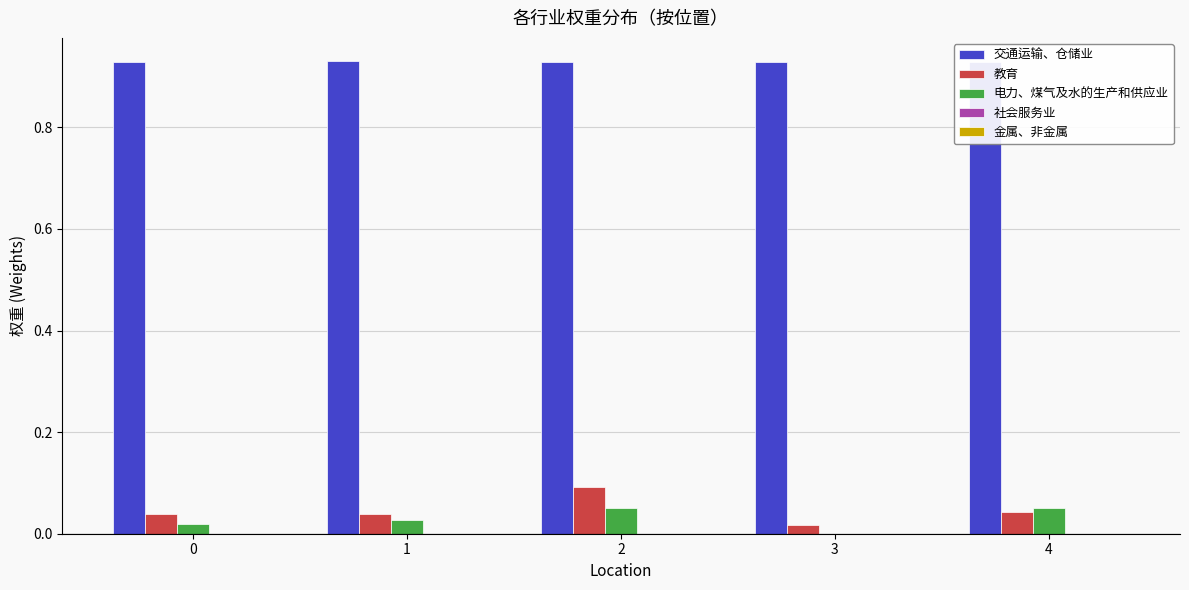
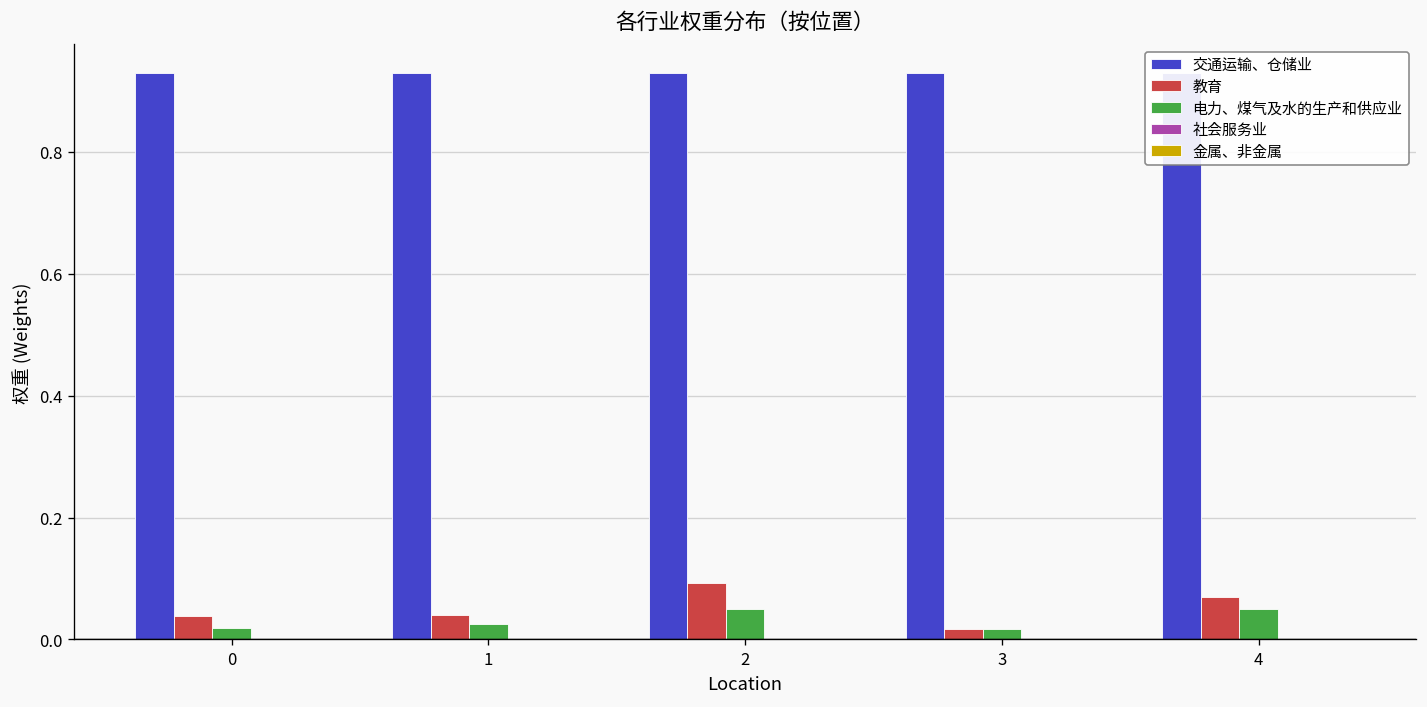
电力、煤气及水的生产和供应业, 3: 0.00 -> 0.02
教育, 4: 0.04 -> 0.07
